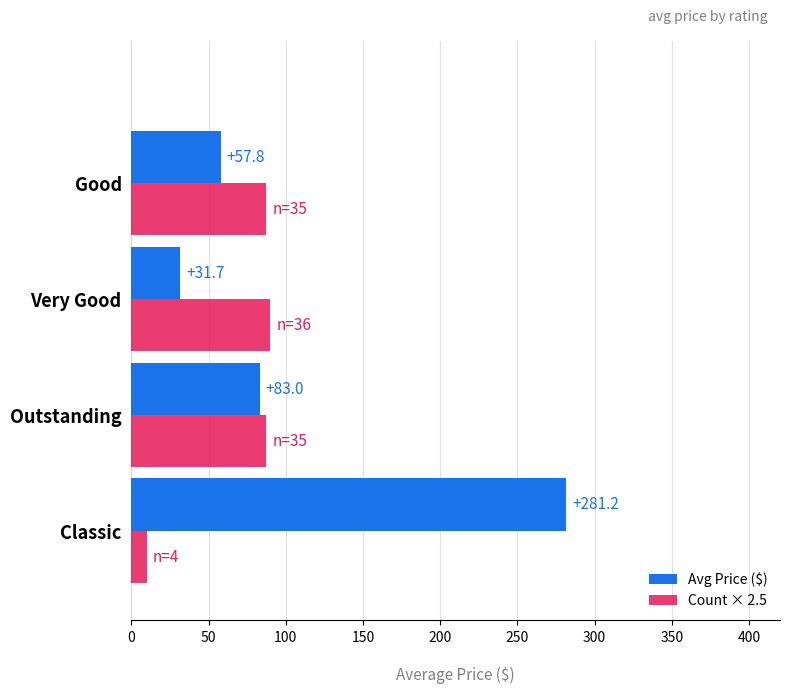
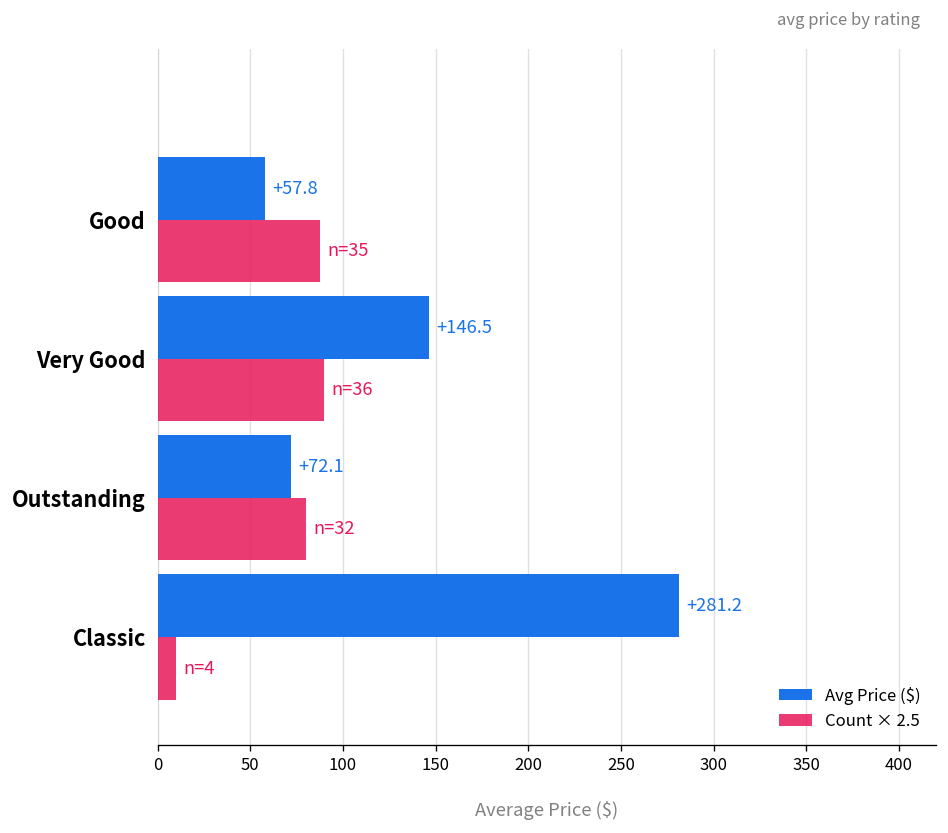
Avg Price ($), Very Good: +31.7 -> +146.5
Avg Price ($), Outstanding: +83.0 -> +72.1
Count × 2.5, Outstanding: 35 -> 32
